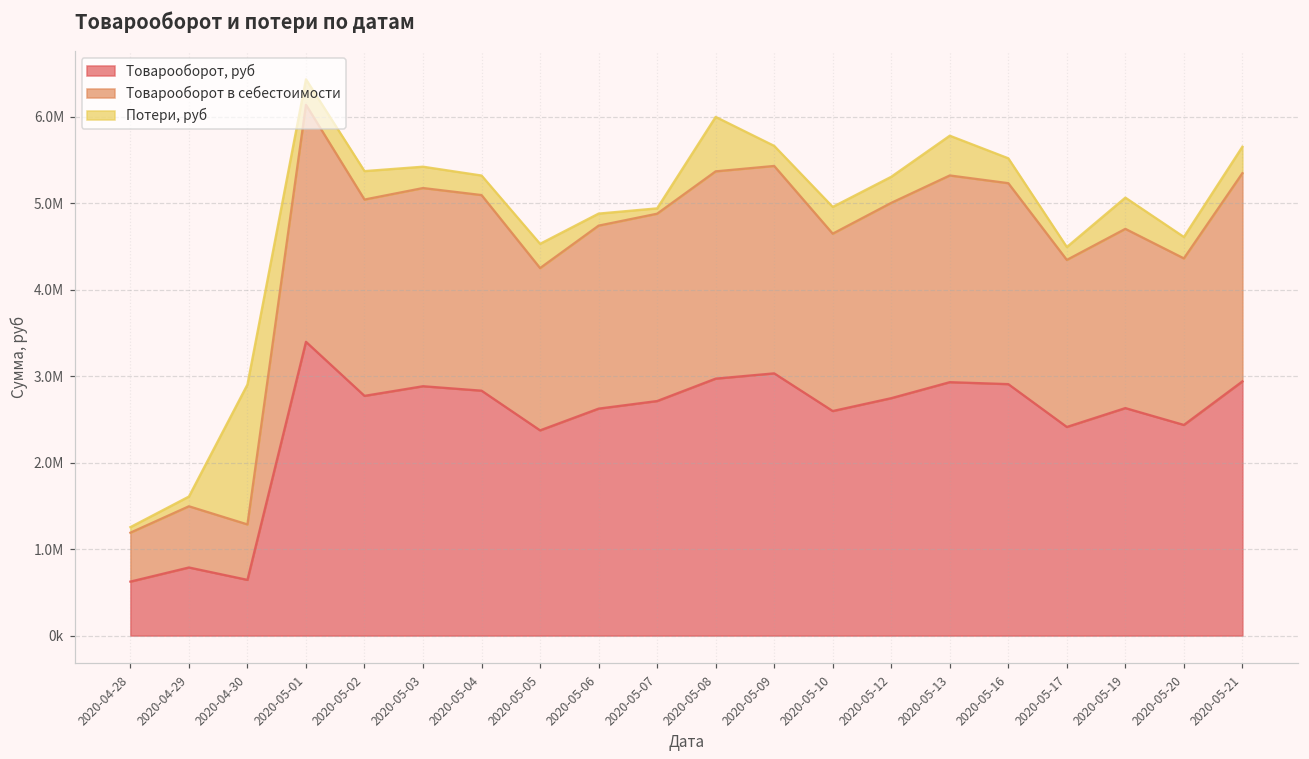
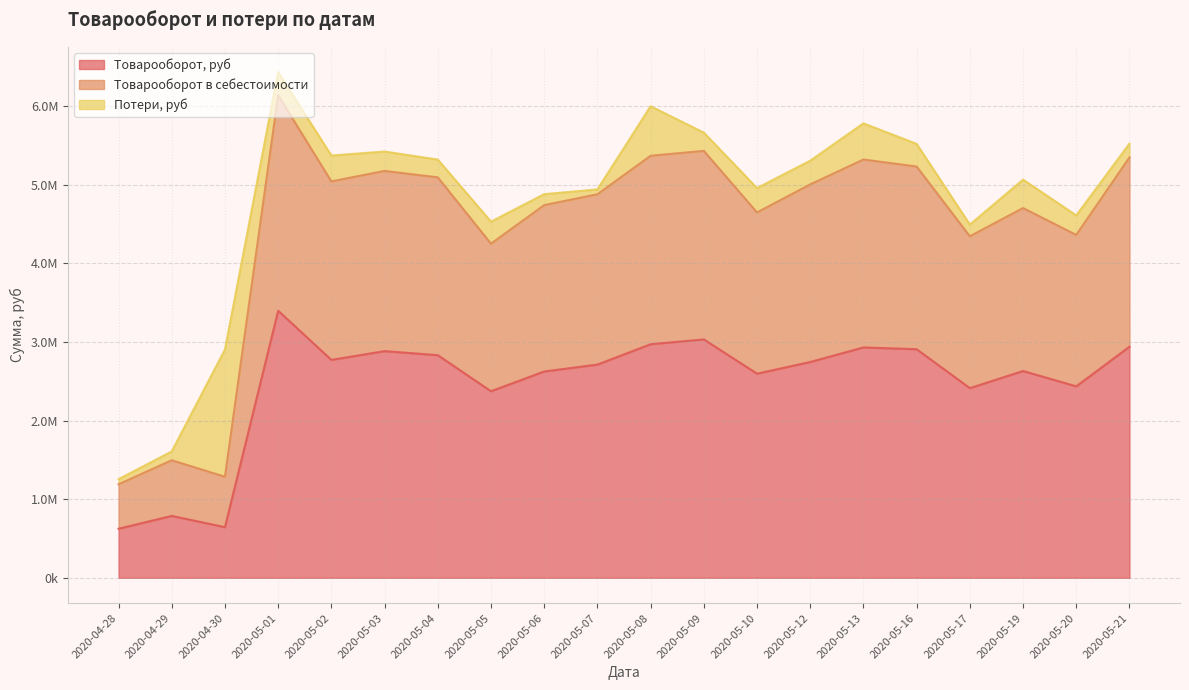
Потери, руб, 2020-05-21: 300000 -> 200000
